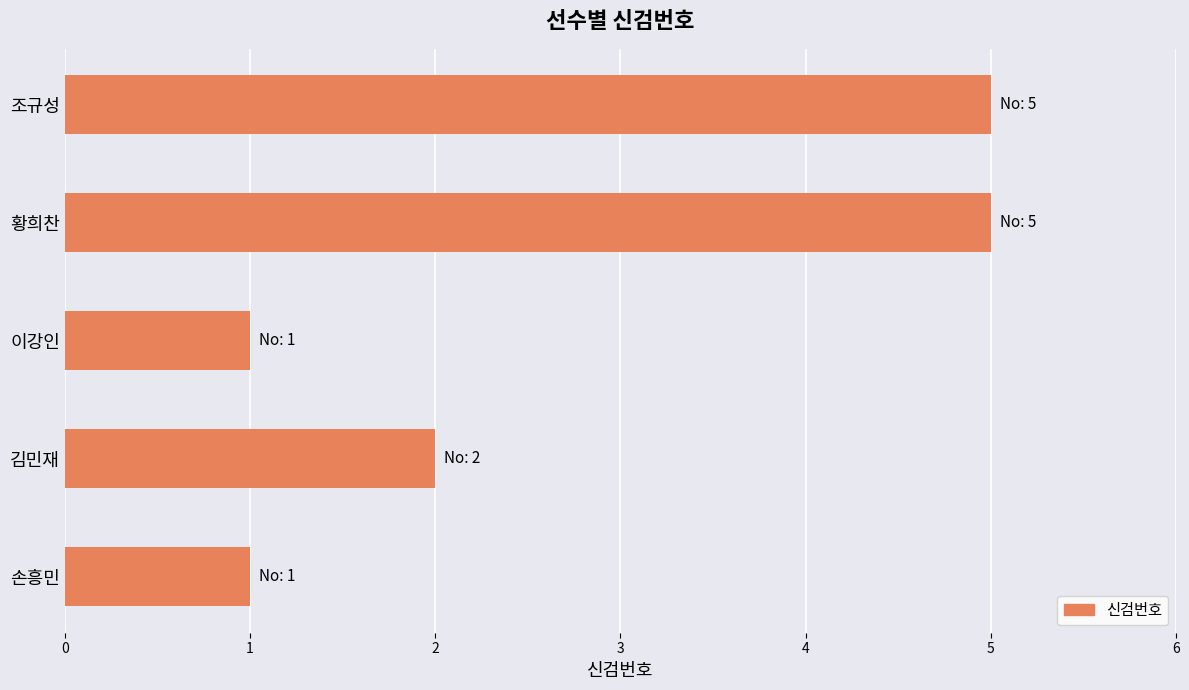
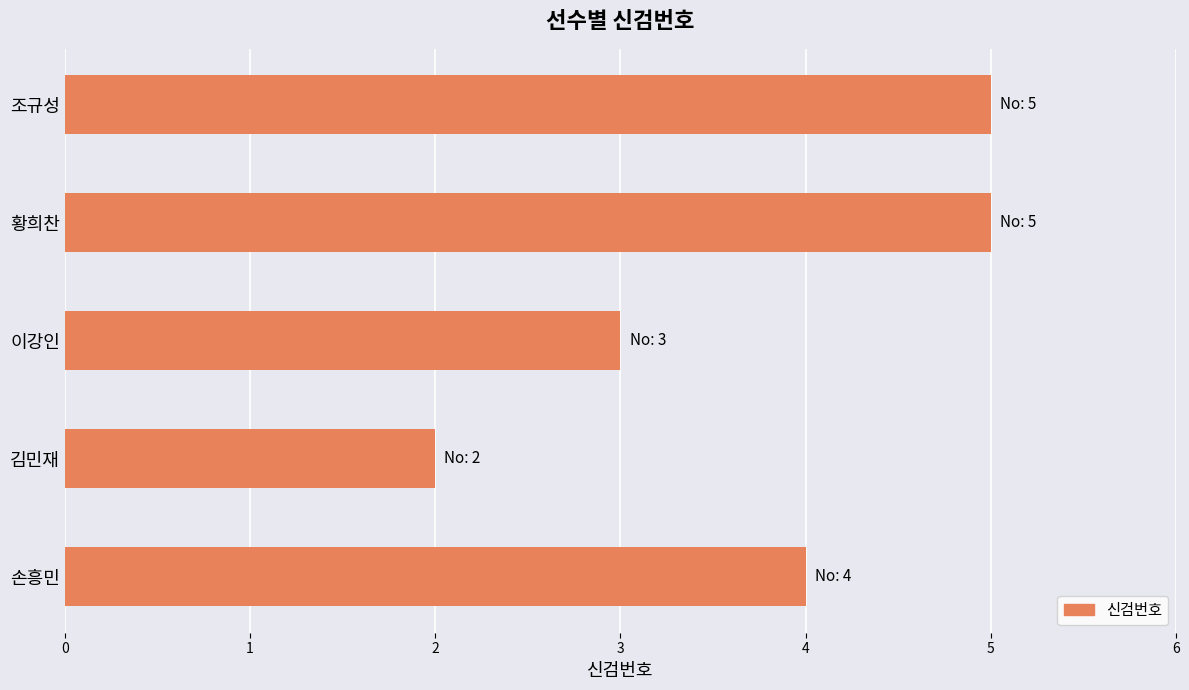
이강인: 1 -> 3
손흥민: 1 -> 4
